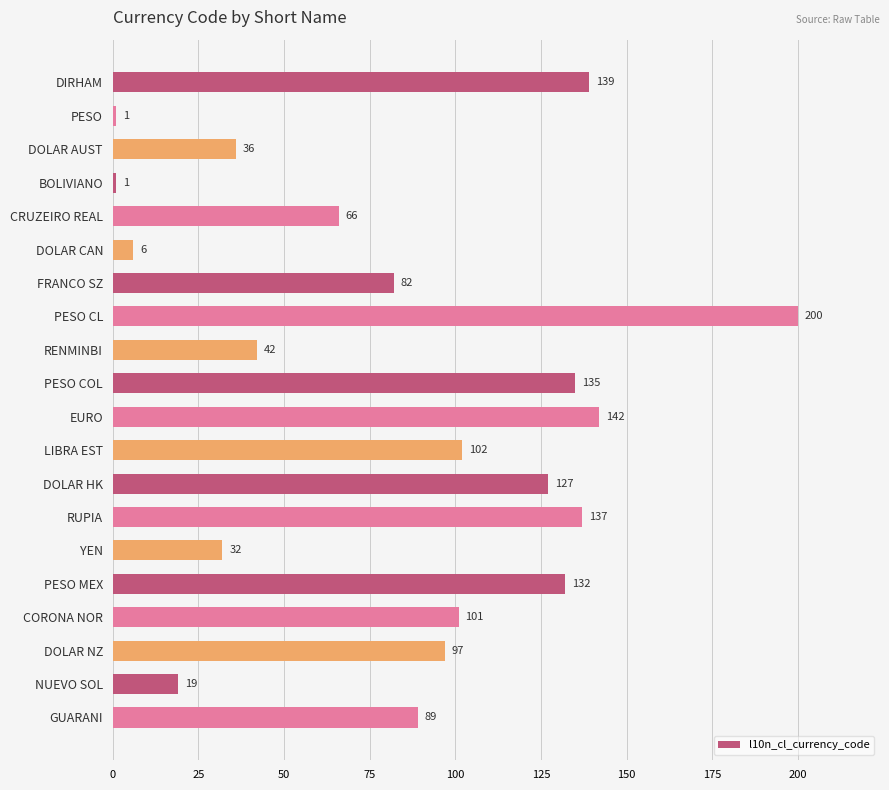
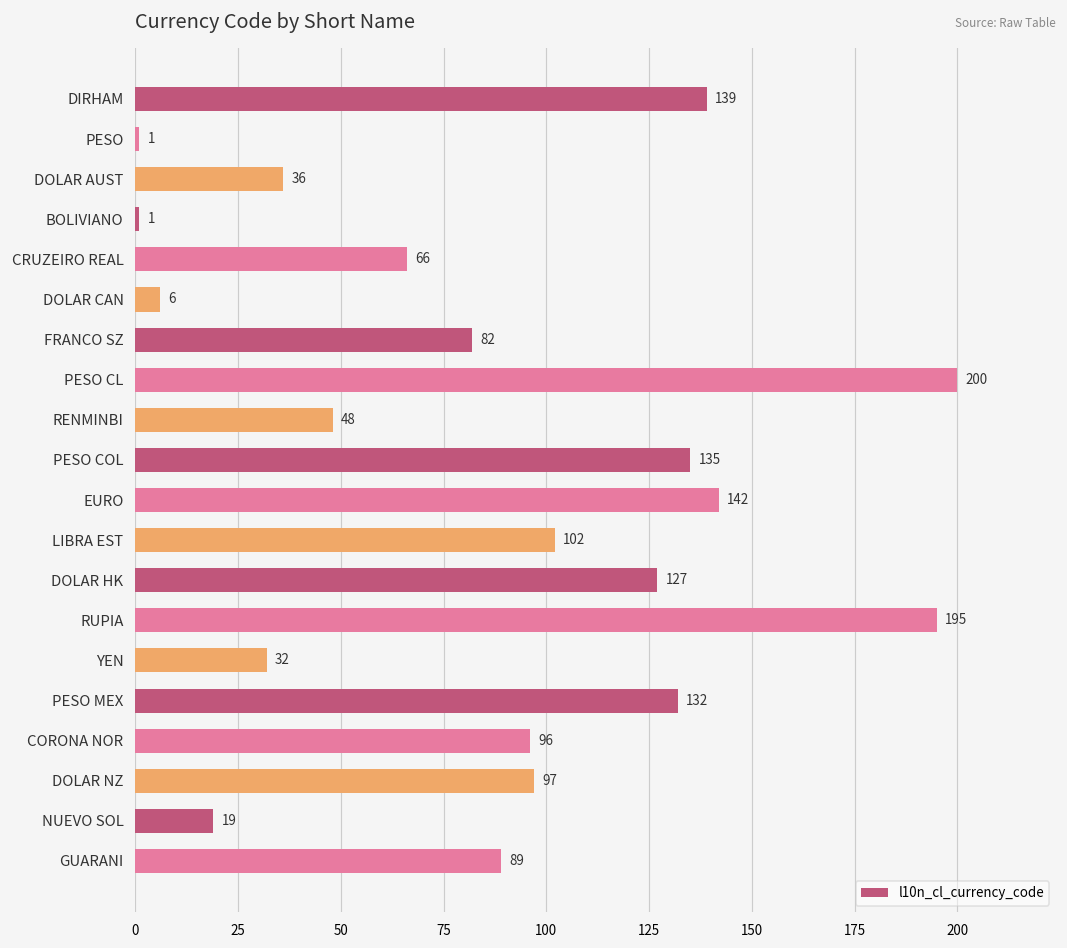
RENMINBI: 42 -> 48
RUPIA: 137 -> 195
CORONA NOR: 101 -> 96
